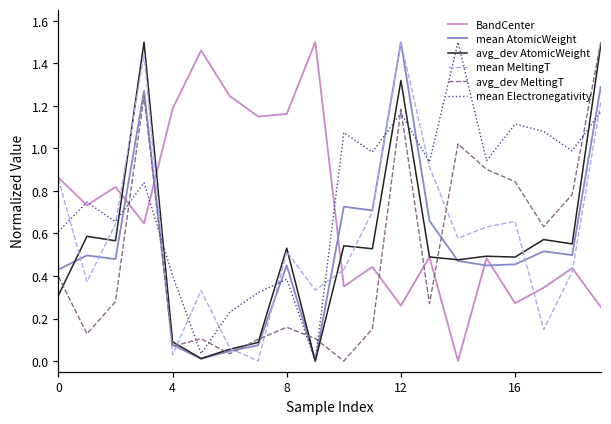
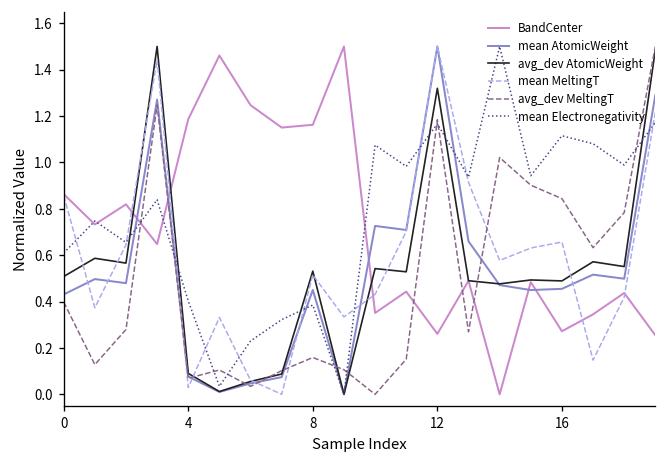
avg_dev AtomicWeight, 0: 0.31 -> 0.51
